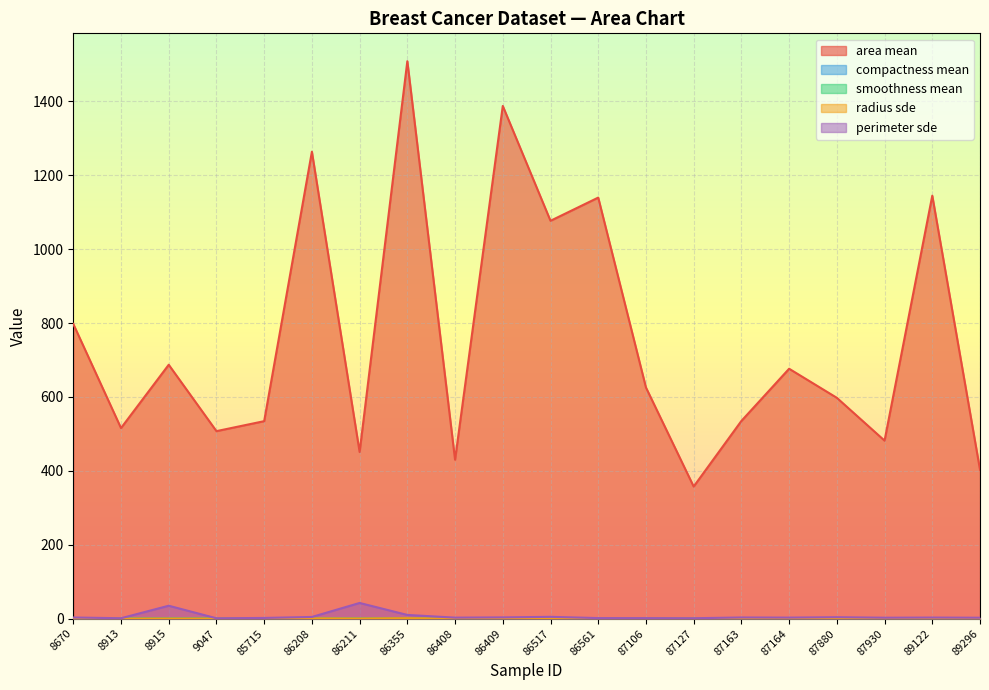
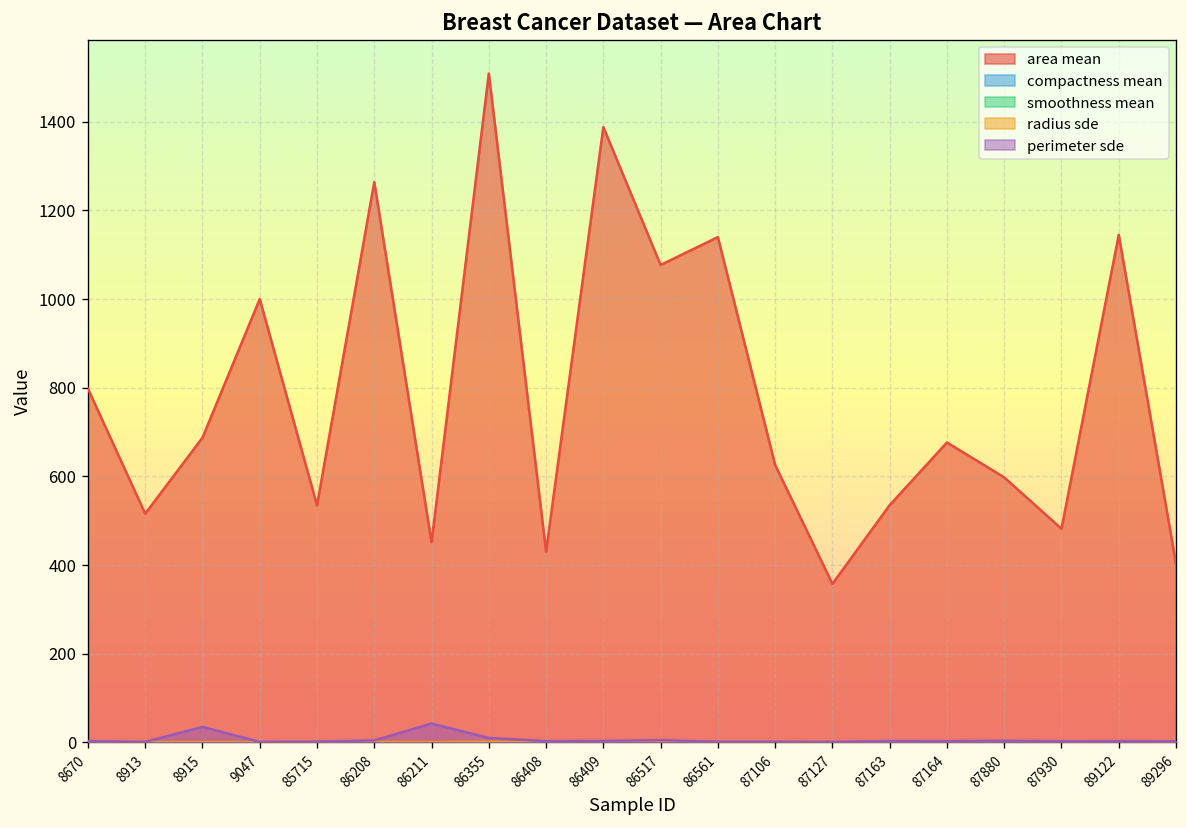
area mean, 9047: 510 -> 1000
